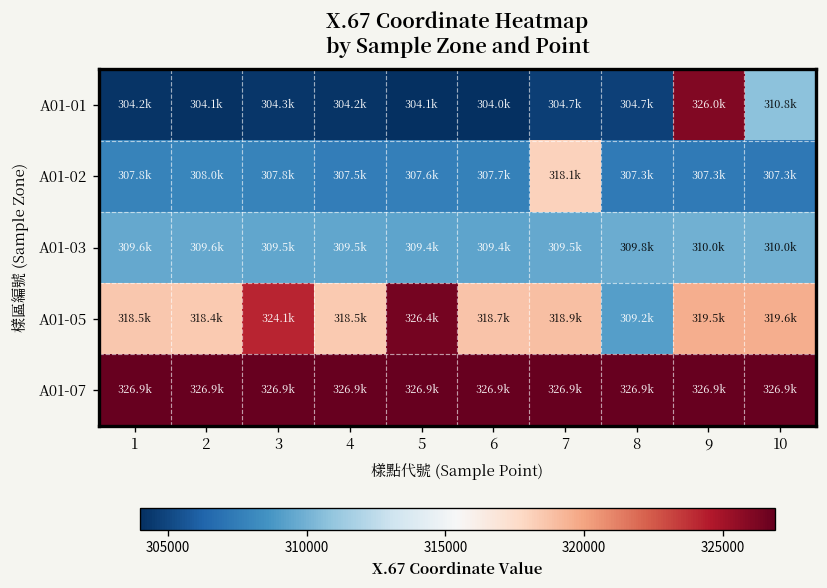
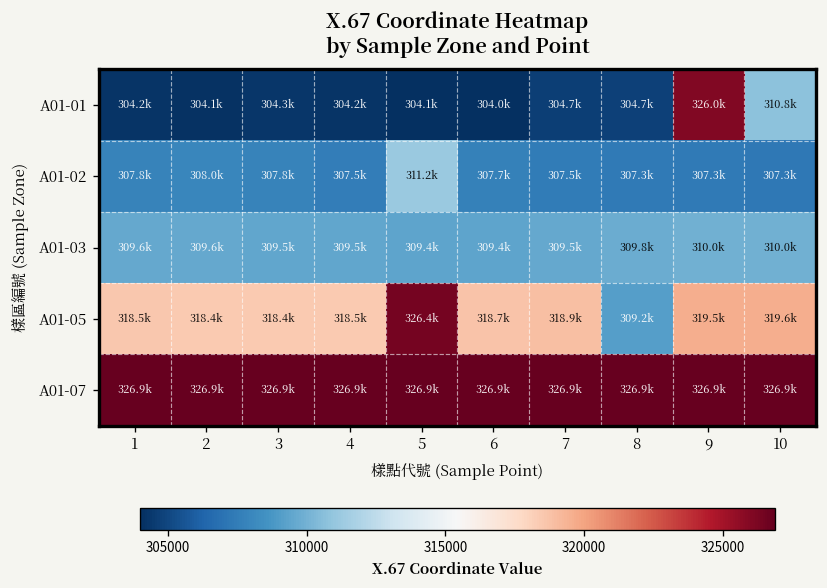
A01-02, 5: 307.6k -> 311.2k
A01-02, 7: 318.1k -> 307.5k
A01-05, 3: 324.1k -> 318.4k
